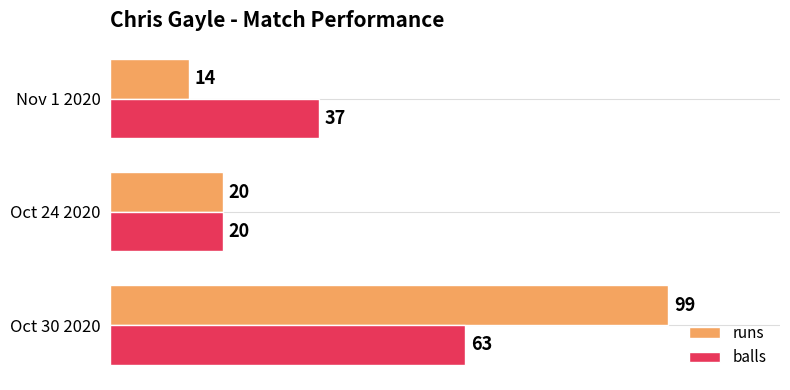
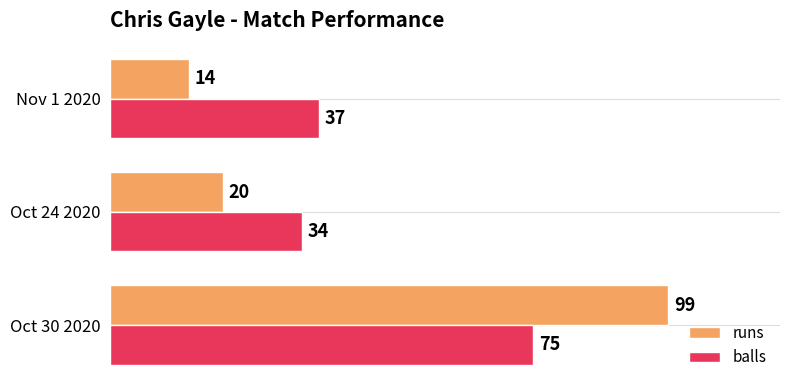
balls, Oct 24 2020: 20 -> 34
balls, Oct 30 2020: 63 -> 75
